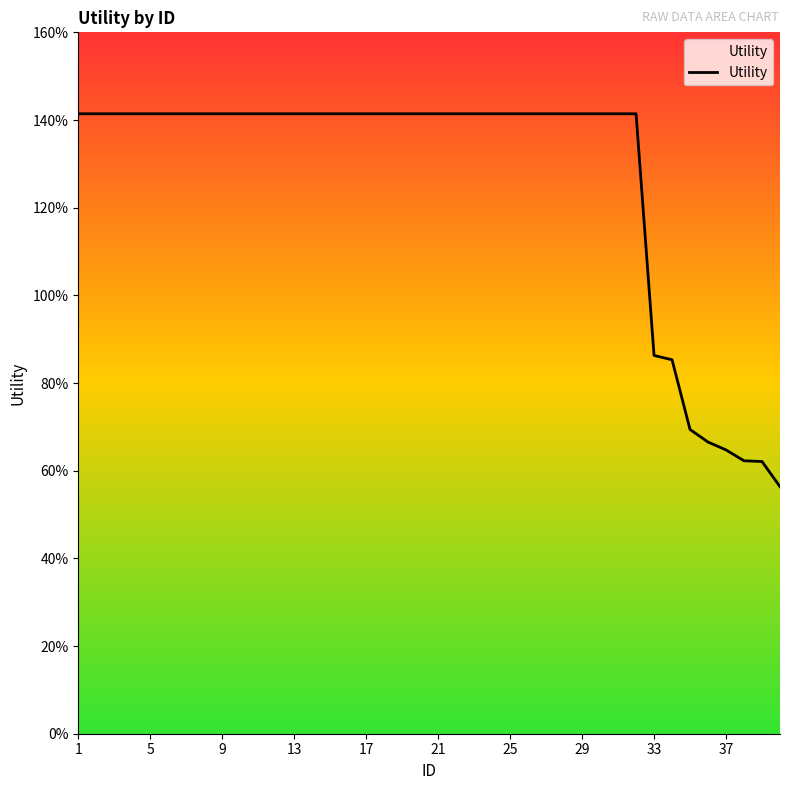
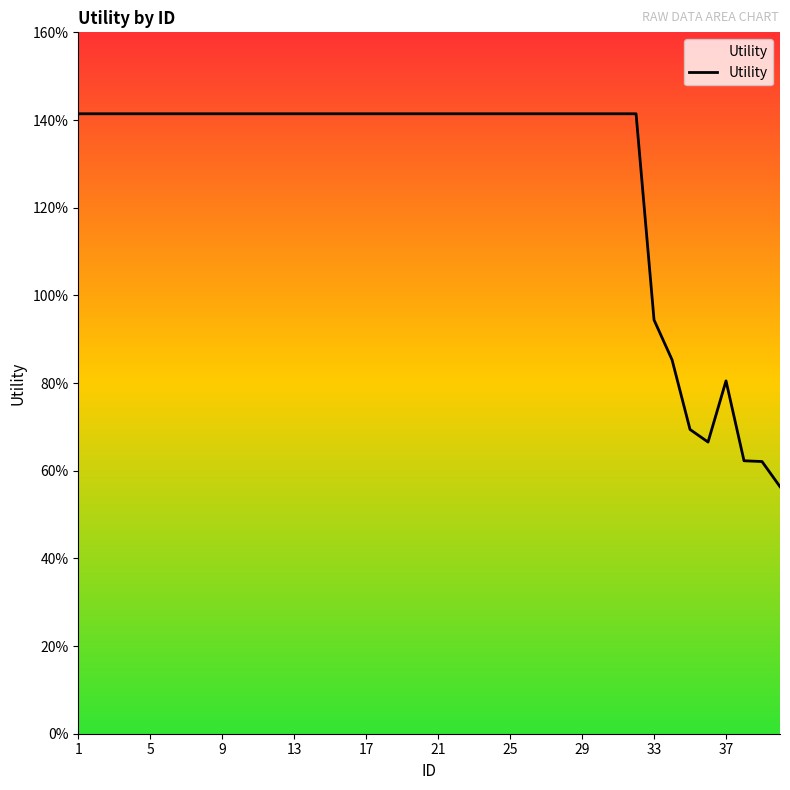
33: 86% -> 94%
37: 65% -> 80%
